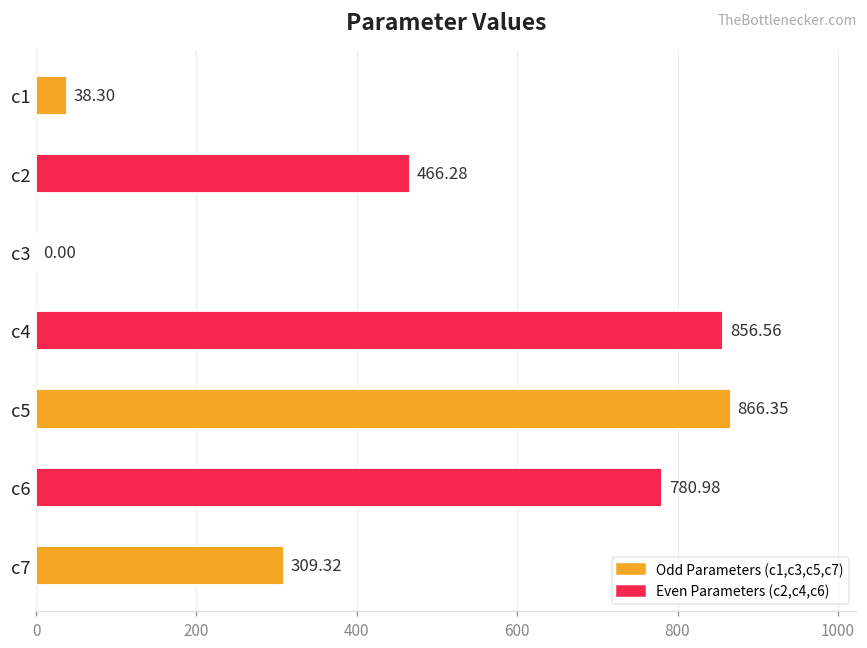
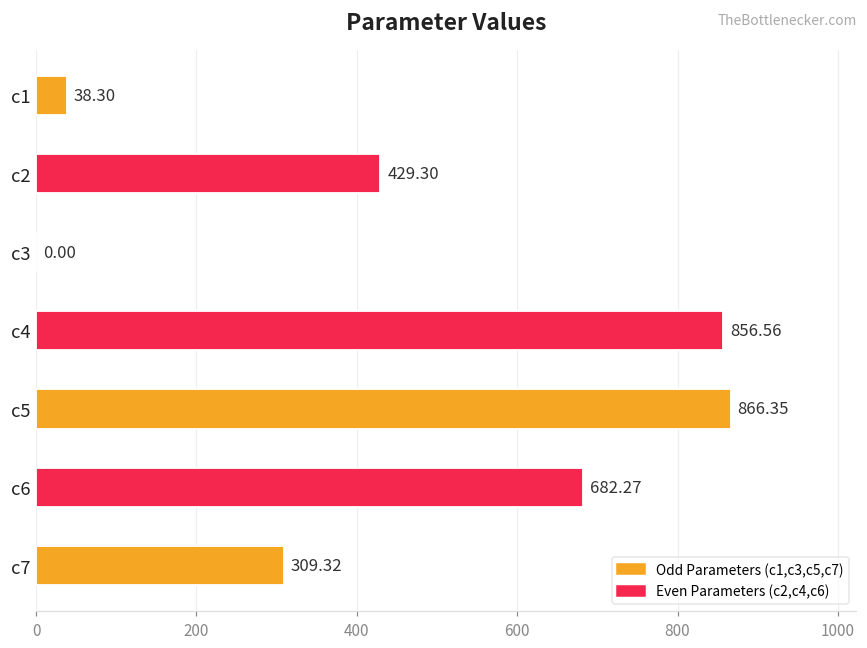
c2: 466.28 -> 429.30
c6: 780.98 -> 682.27
